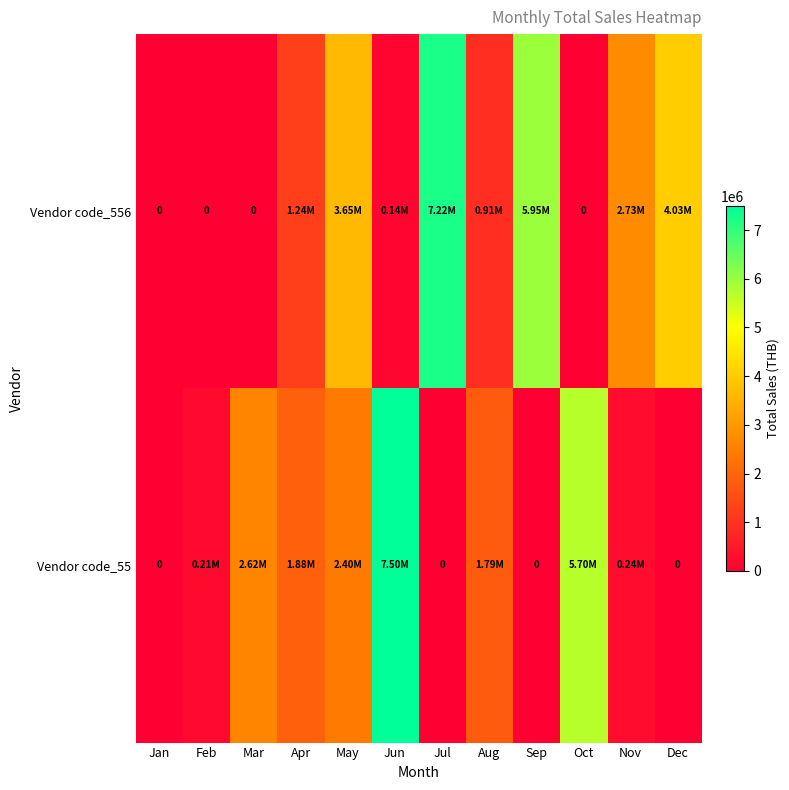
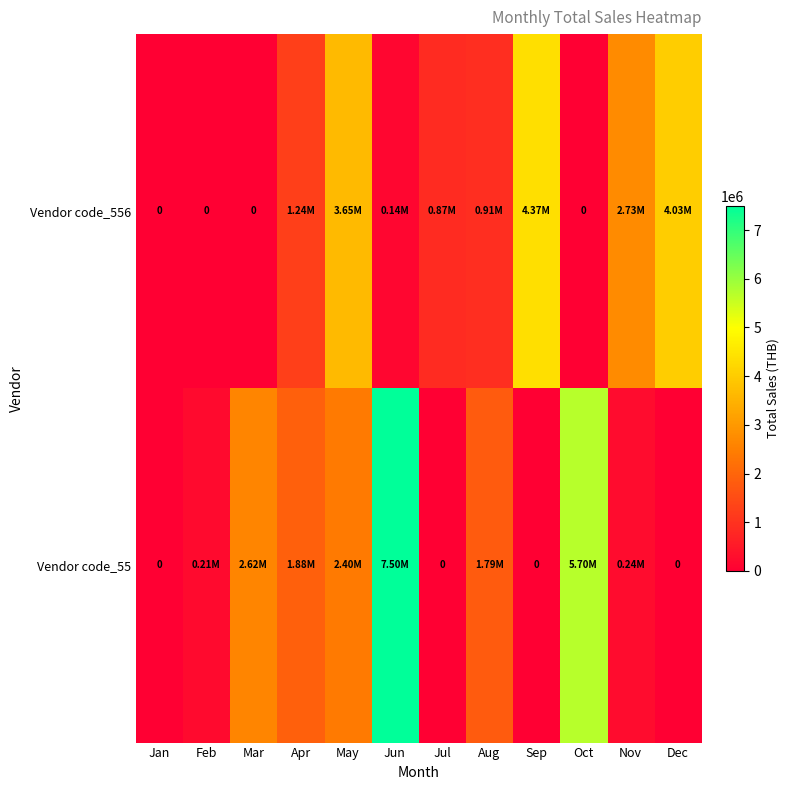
Vendor code_556, Jul: 7.22M -> 0.87M
Vendor code_556, Sep: 5.95M -> 4.37M
